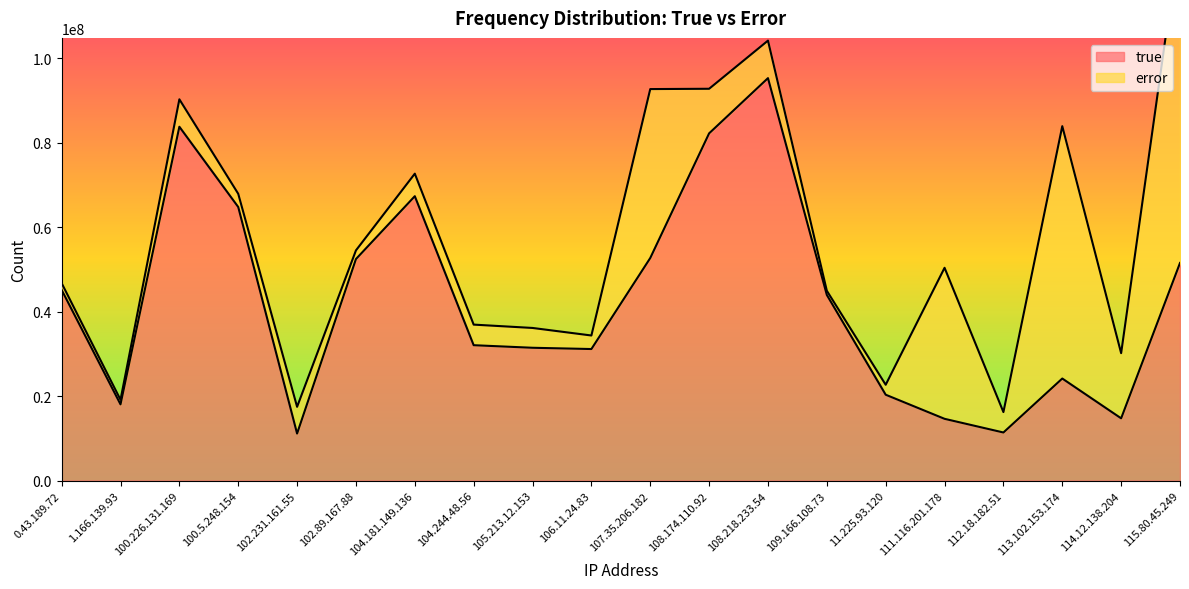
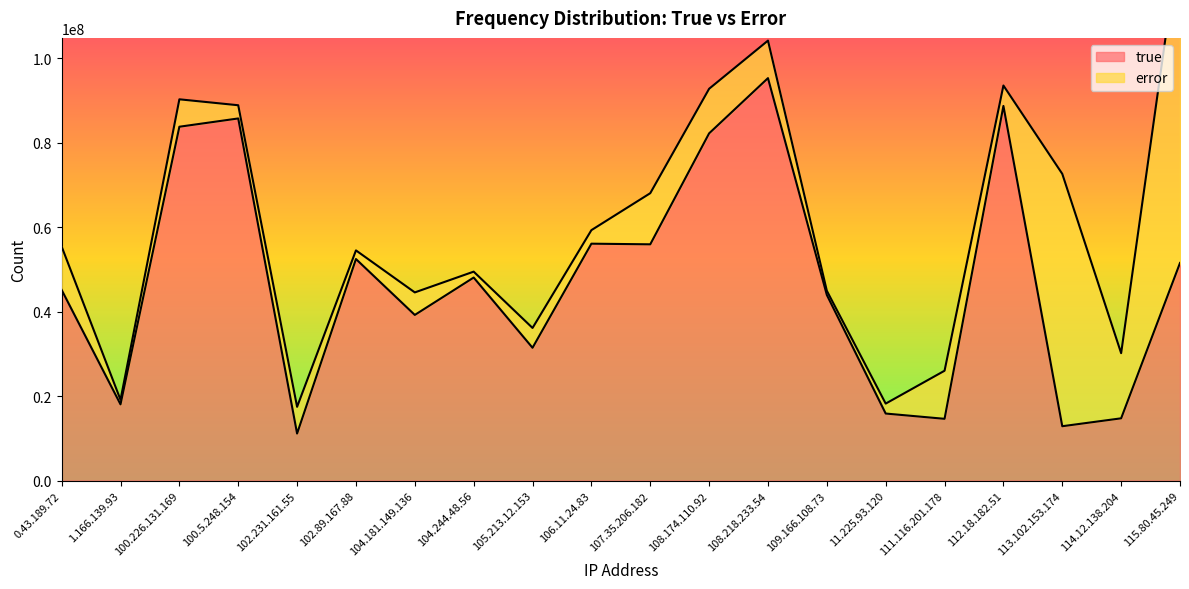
error, 0.43.189.72: 2000000 -> 10000000
true, 100.5.248.154: 65000000 -> 86000000
true, 104.181.149.136: 67000000 -> 39000000
true, 104.244.48.56: 32000000 -> 48000000
error, 104.244.48.56: 5000000 -> 1000000
true, 106.11.24.83: 31000000 -> 56000000
true, 107.35.206.182: 53000000 -> 56000000
error, 107.35.206.182: 40000000 -> 12000000
true, 11.225.93.120: 20000000 -> 16000000
error, 111.116.201.178: 36000000 -> 11000000
true, 112.18.182.51: 11000000 -> 89000000
true, 113.102.153.174: 24000000 -> 13000000
